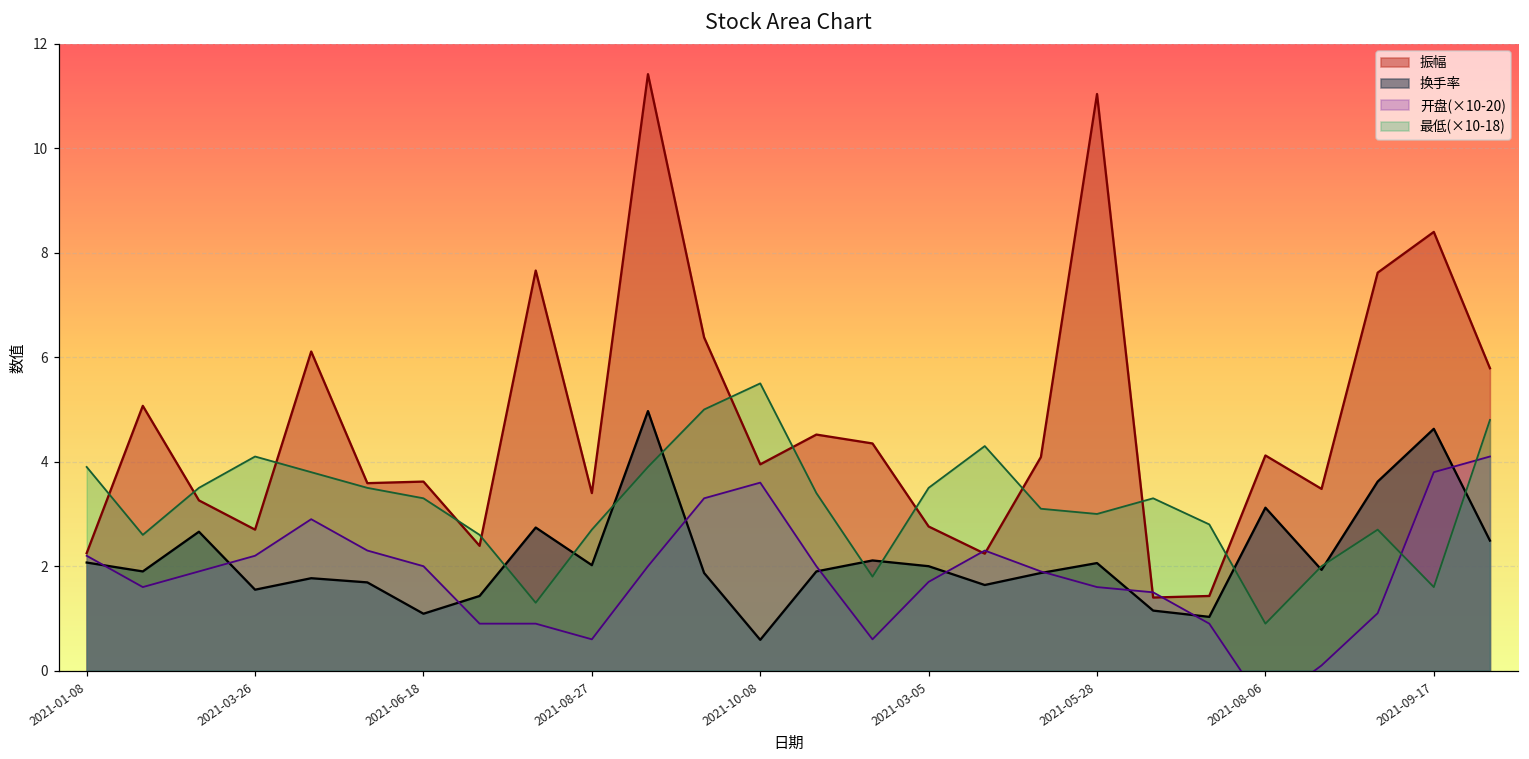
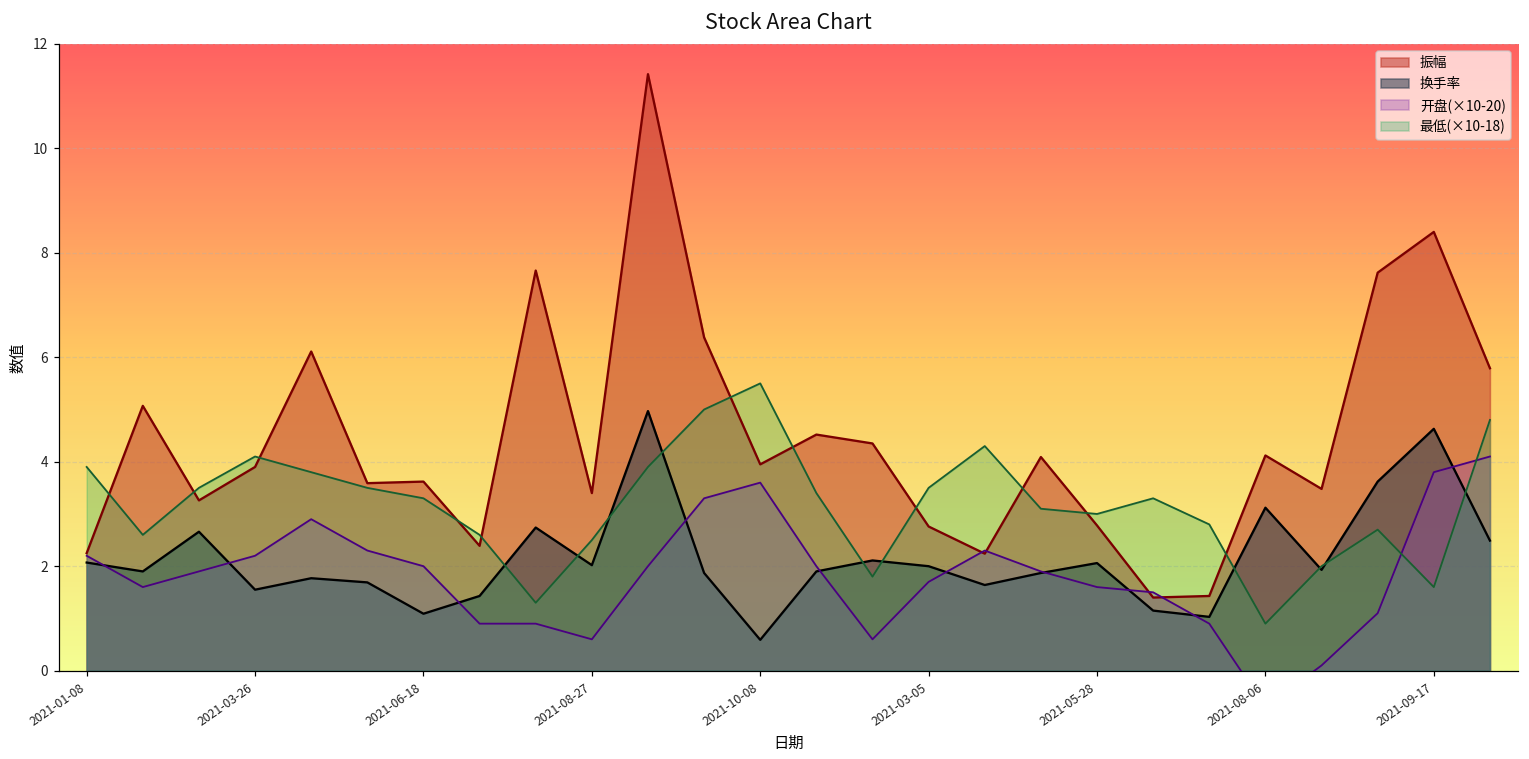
振幅, 2021-03-26: 2.7 -> 3.9
最低(×10-18), 2021-08-27: 2.7 -> 2.5
振幅, 2021-05-28: 11.0 -> 2.8
